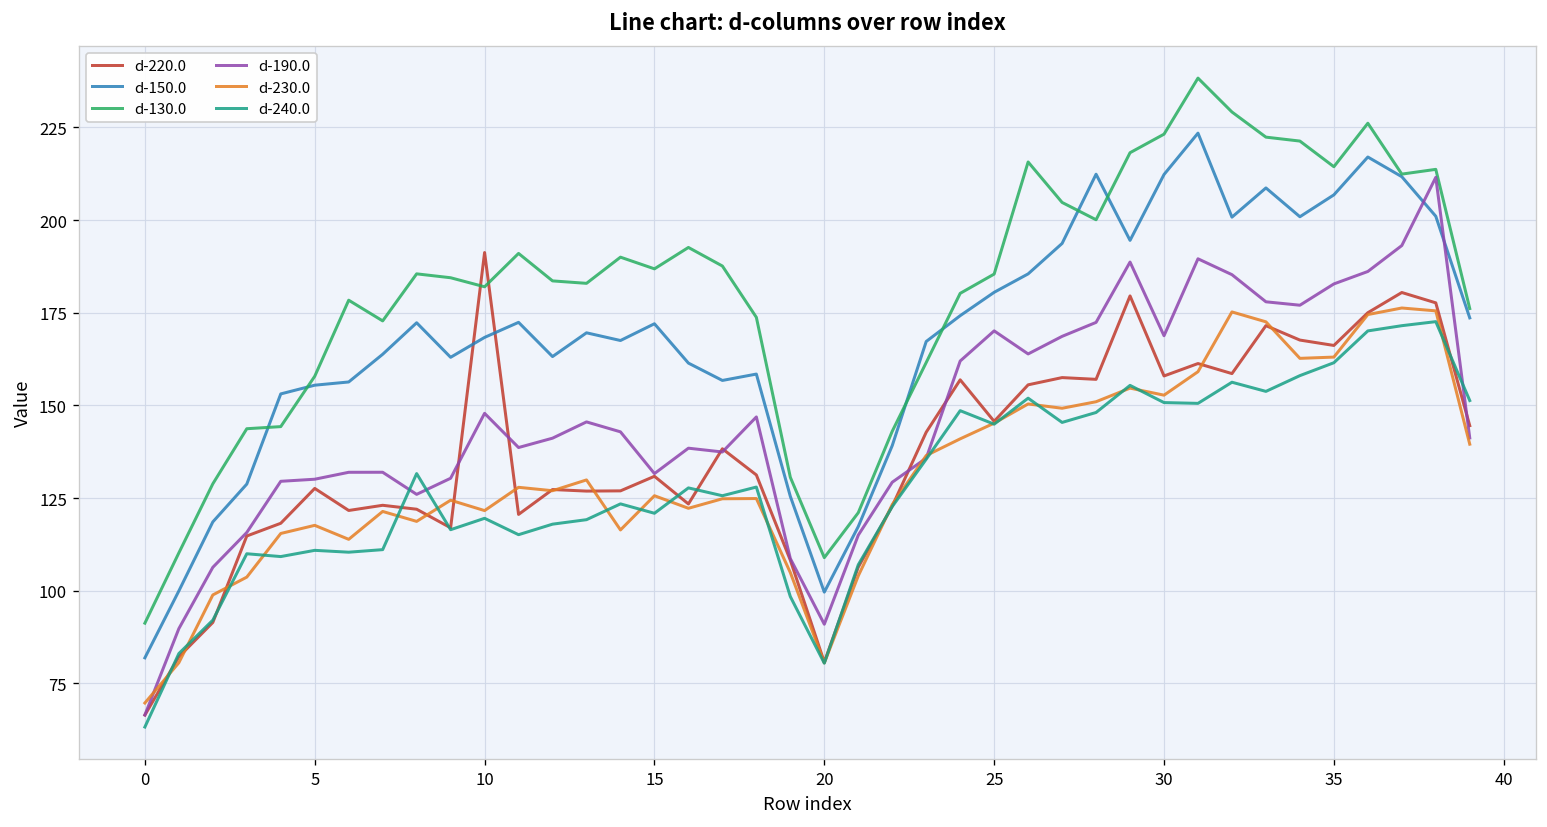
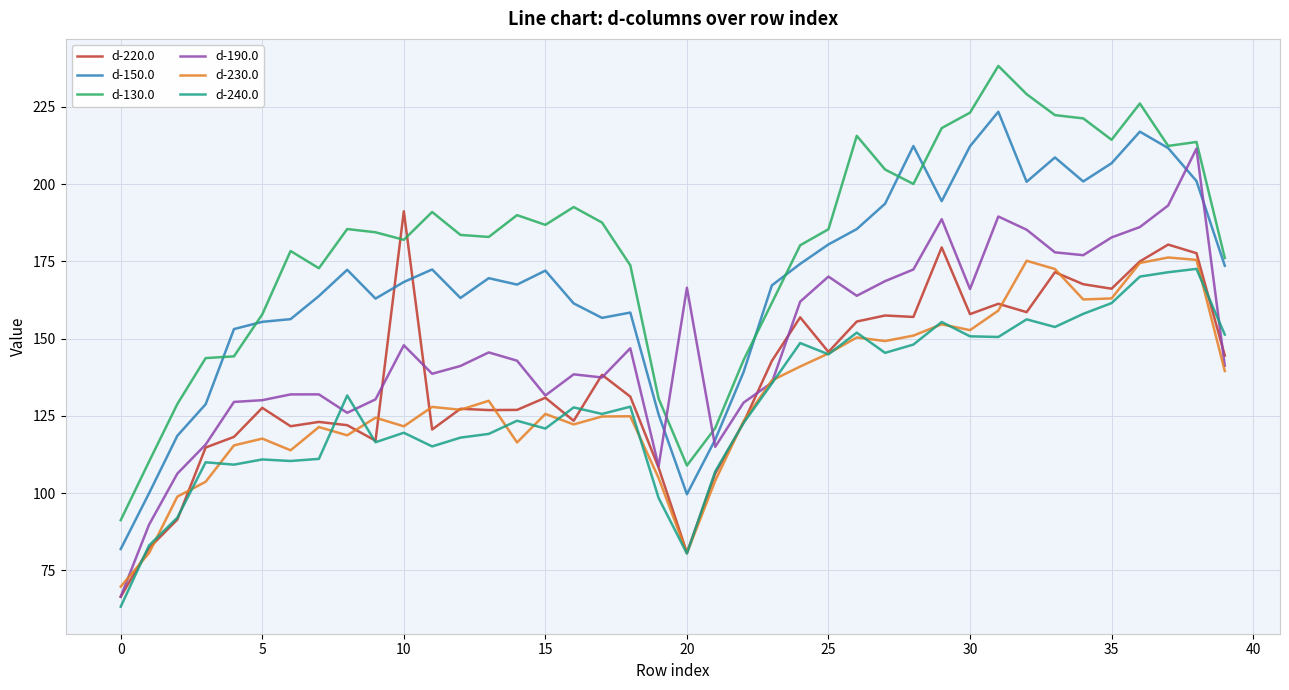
d-190.0, 20: 91 -> 166
d-190.0, 30: 169 -> 166
